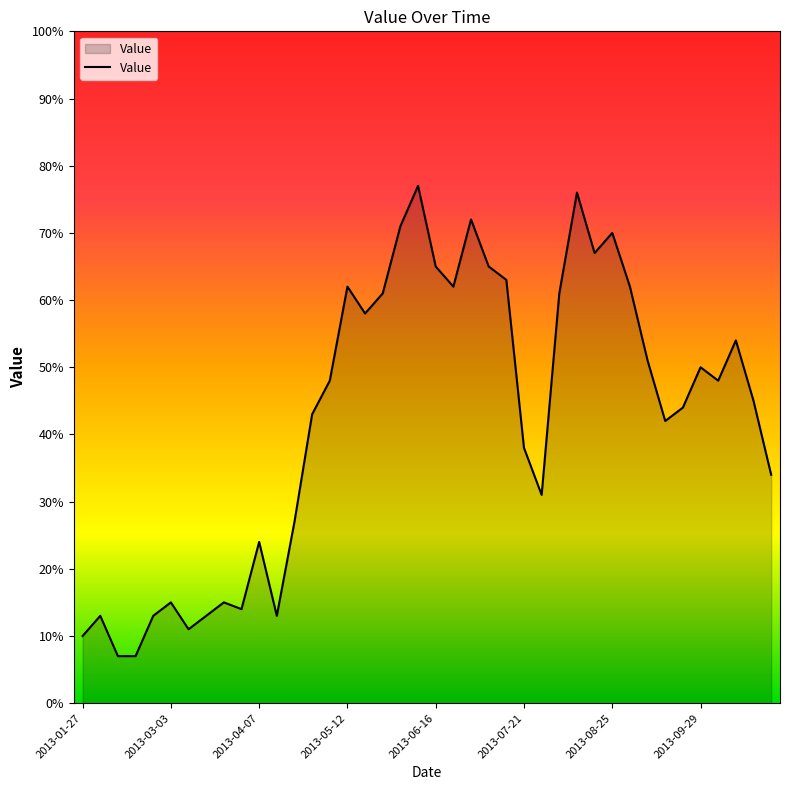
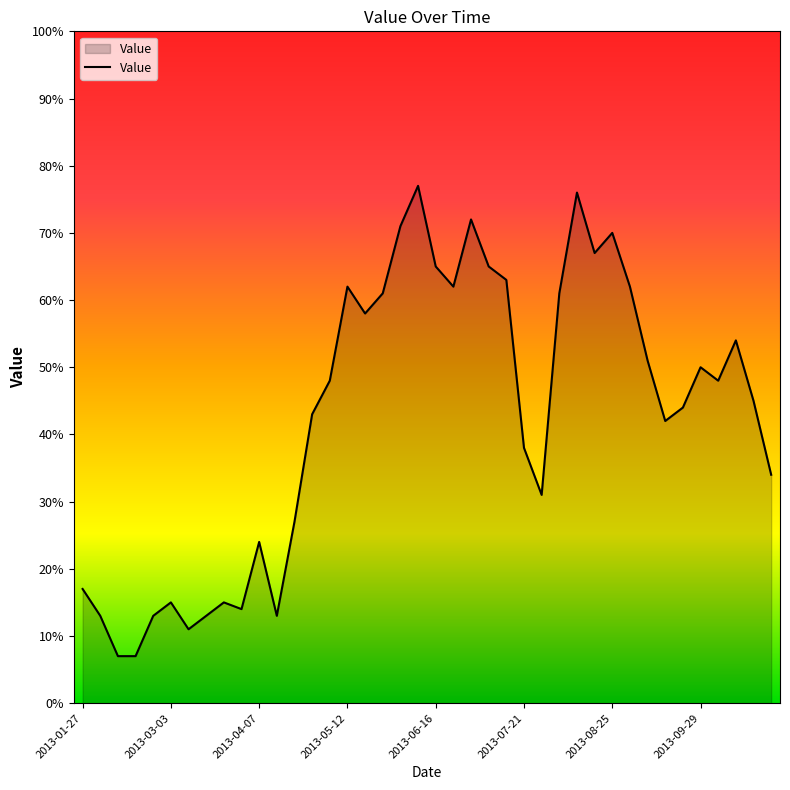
2013-01-27: 10% -> 17%
